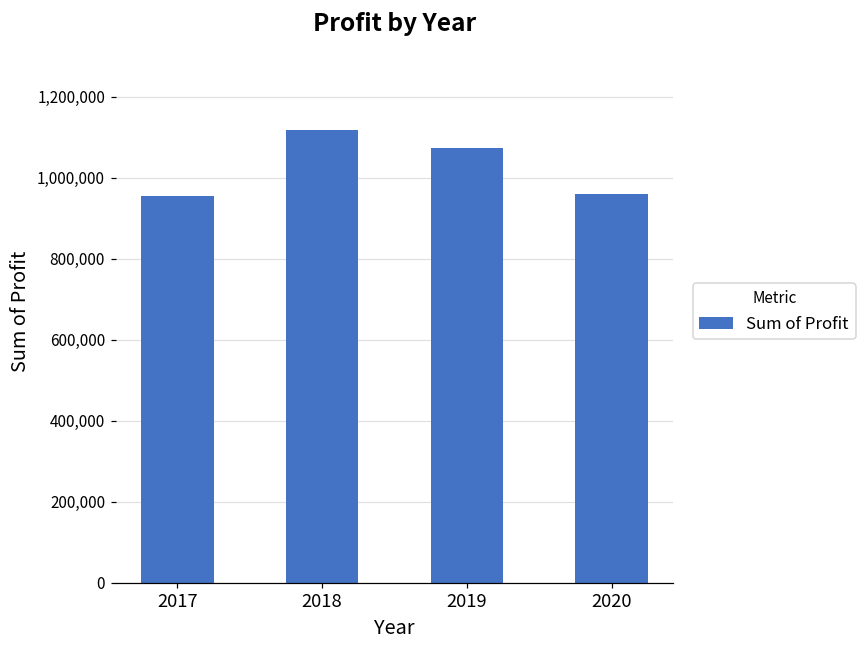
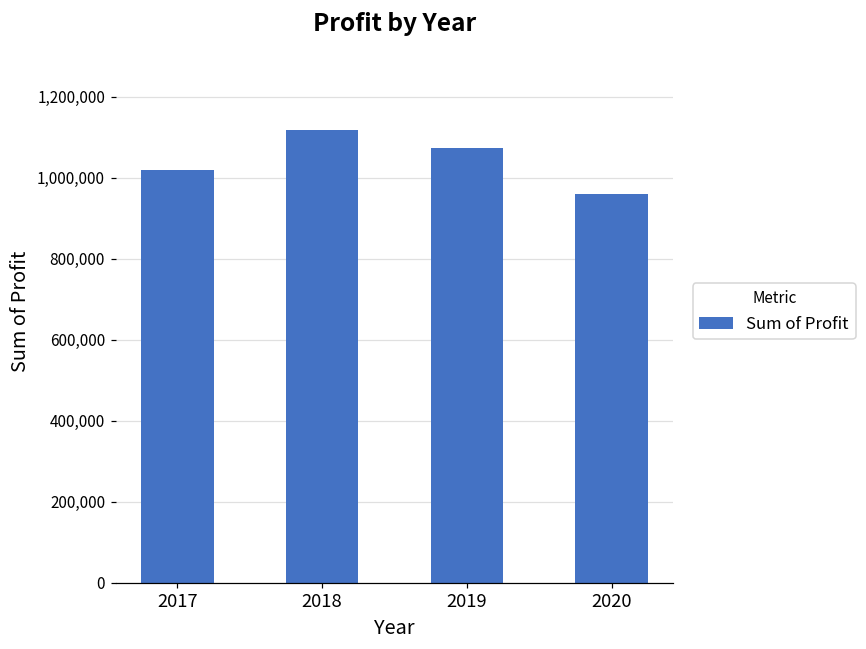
2017: 960,000 -> 1,020,000
